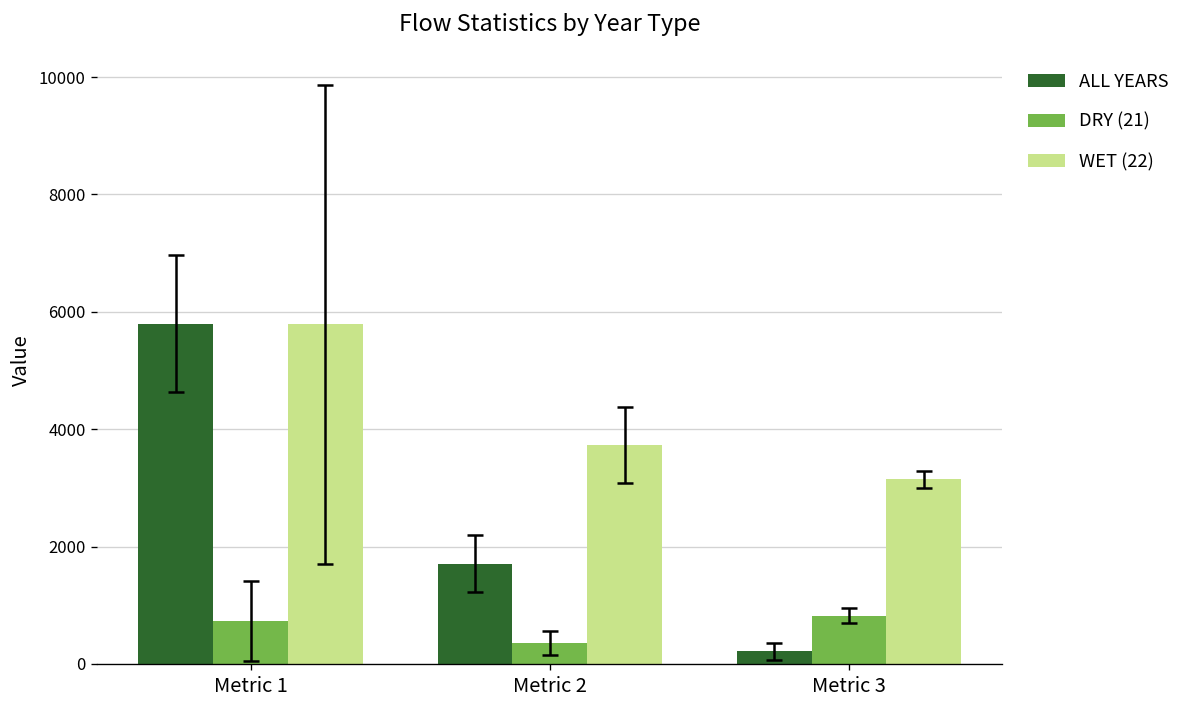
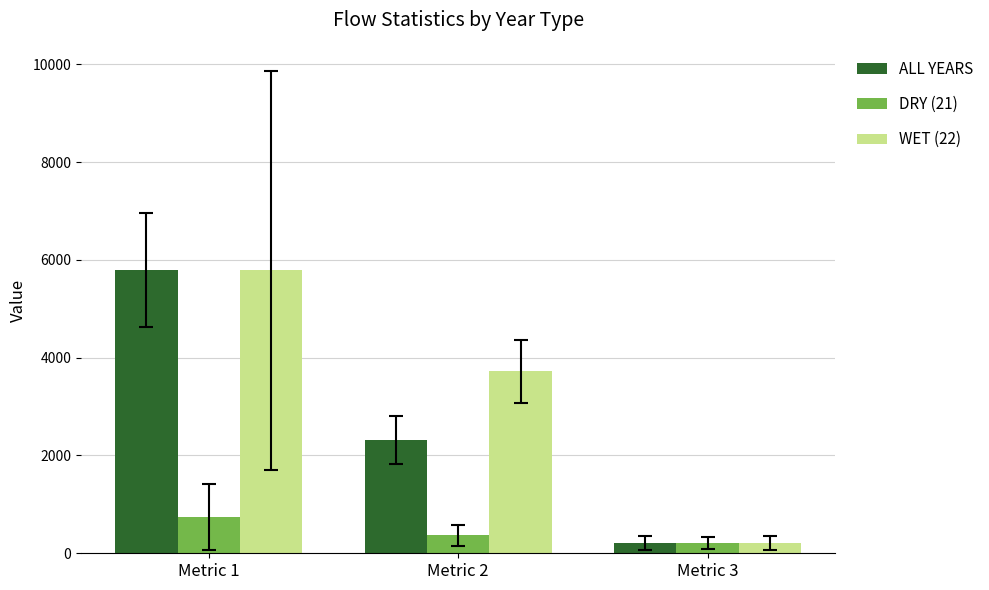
ALL YEARS, Metric 2: 1700 -> 2300
DRY (21), Metric 3: 800 -> 200
WET (22), Metric 3: 3100 -> 200
